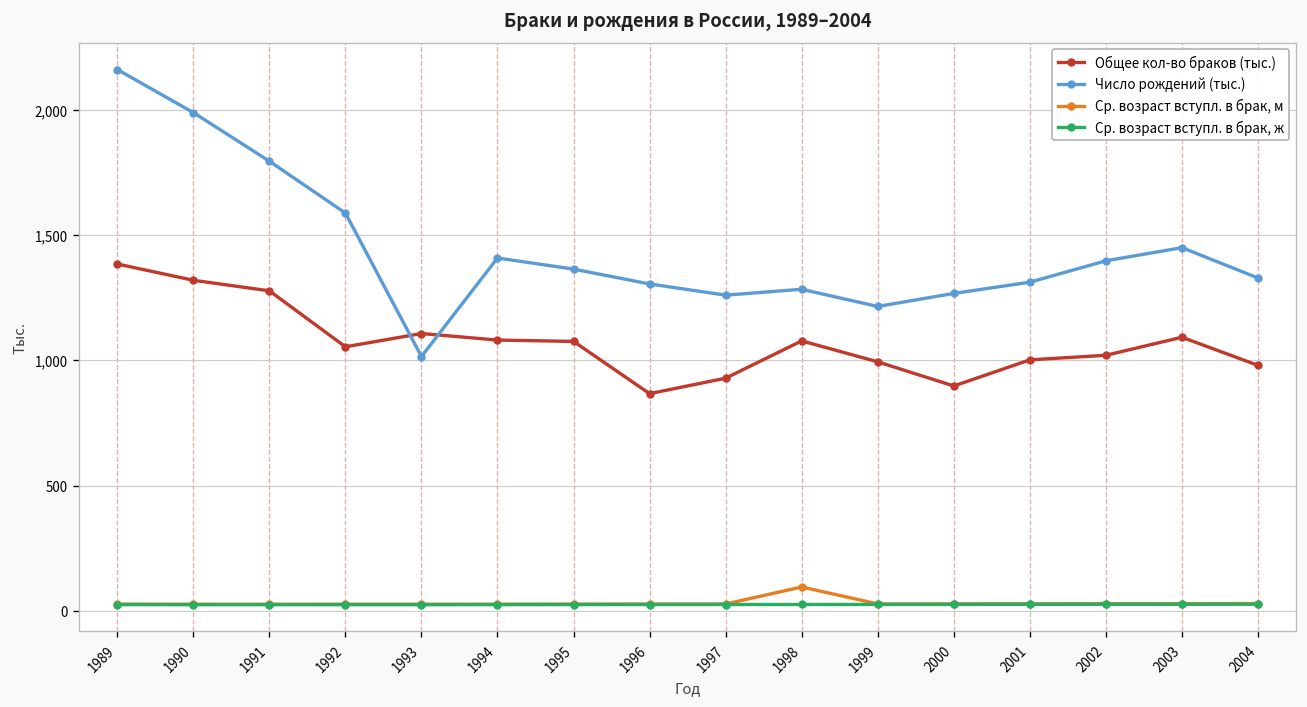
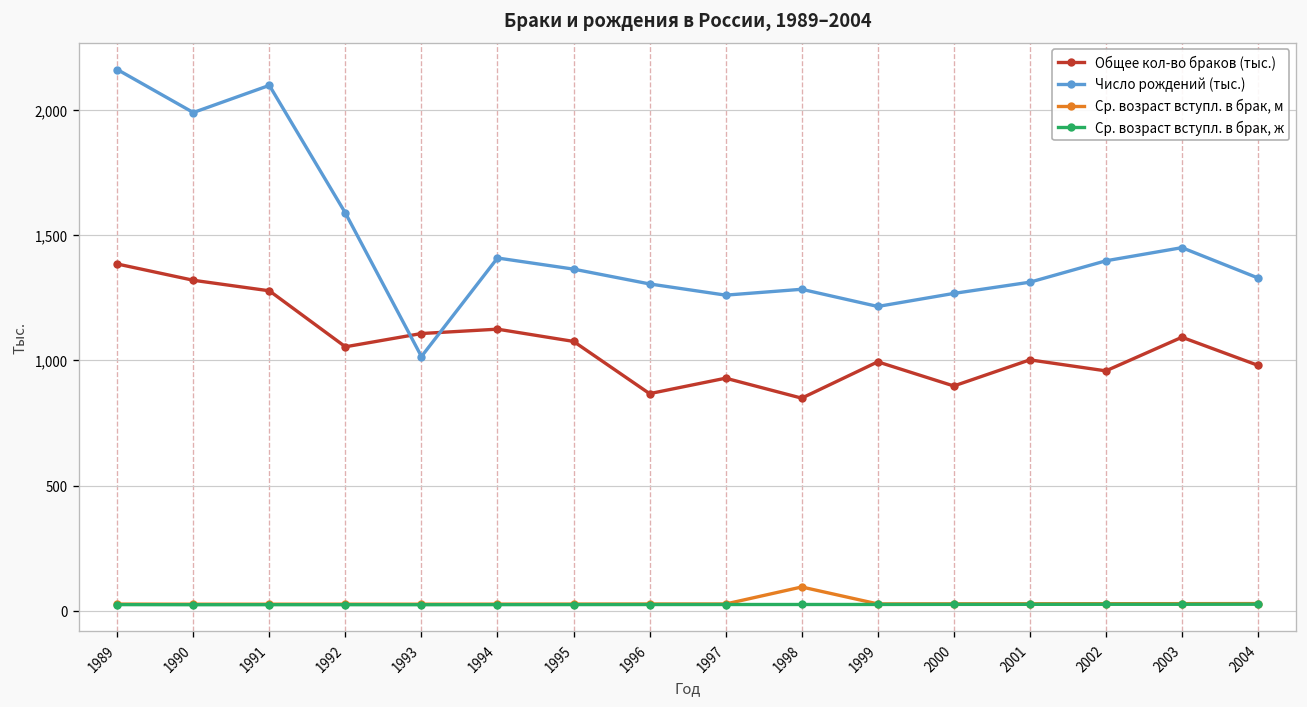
Число рождений (тыс.), 1991: 1,790 -> 2,100
Общее кол-во браков (тыс.), 1994: 1,080 -> 1,120
Общее кол-во браков (тыс.), 1998: 1,080 -> 850
Общее кол-во браков (тыс.), 2002: 1,020 -> 960
